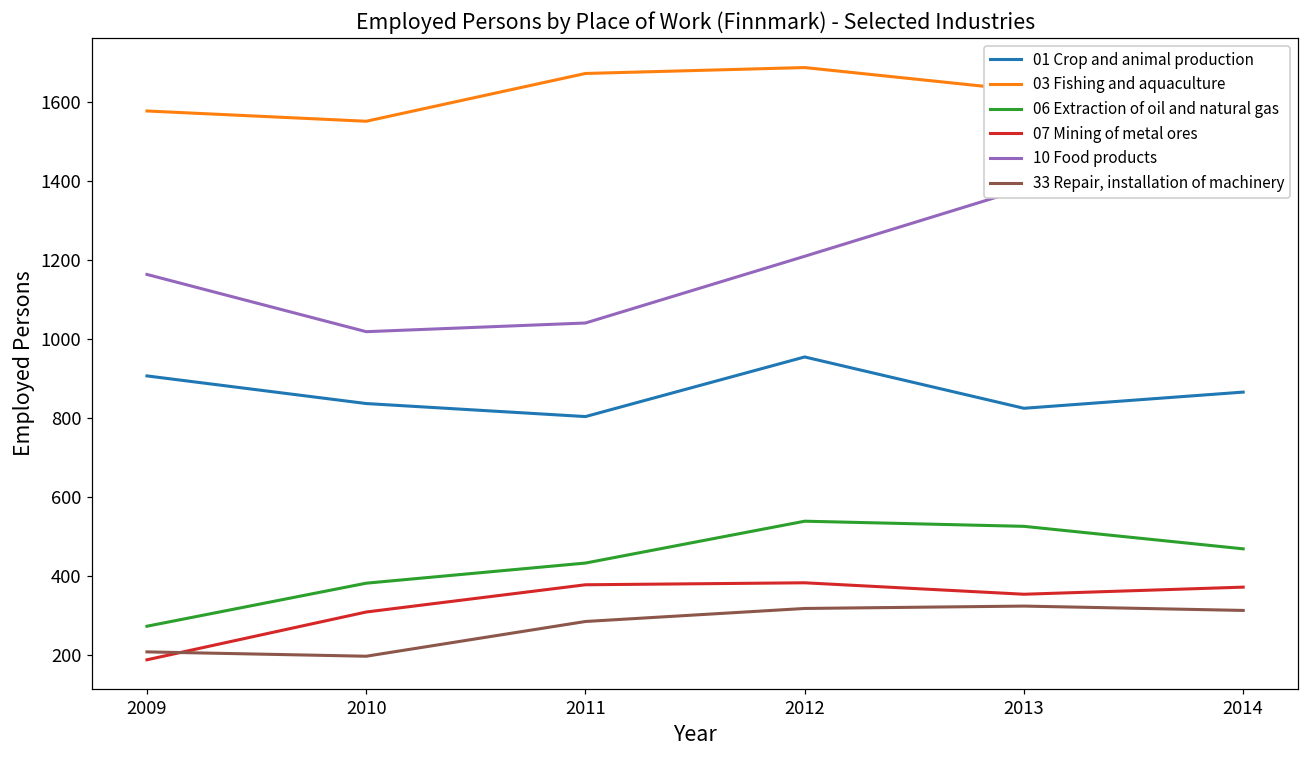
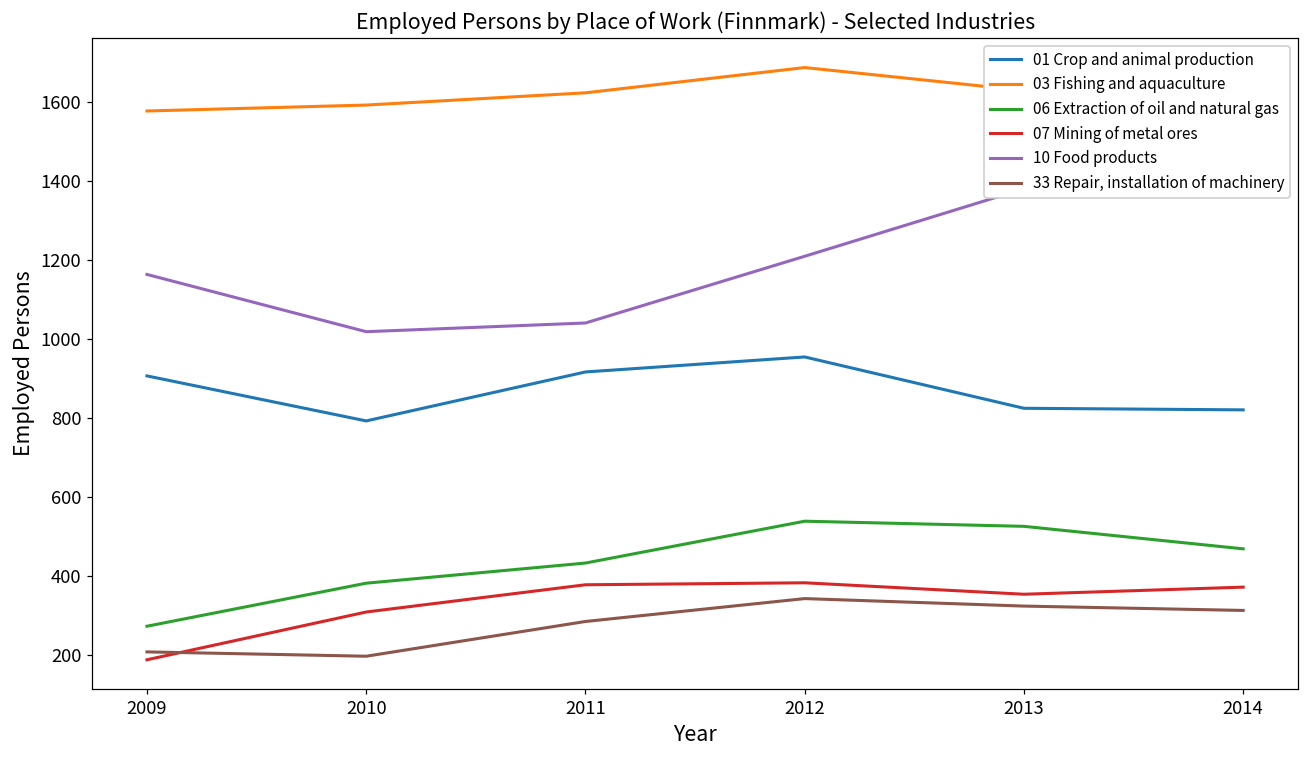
01 Crop and animal production, 2010: 840 -> 790
03 Fishing and aquaculture, 2010: 1550 -> 1590
01 Crop and animal production, 2011: 800 -> 920
03 Fishing and aquaculture, 2011: 1670 -> 1620
33 Repair, installation of machinery, 2012: 320 -> 340
01 Crop and animal production, 2014: 870 -> 820
